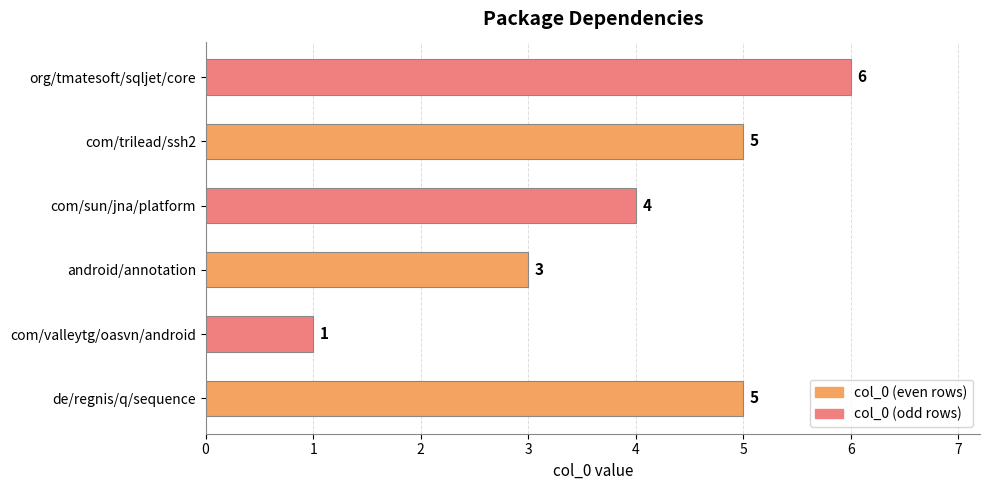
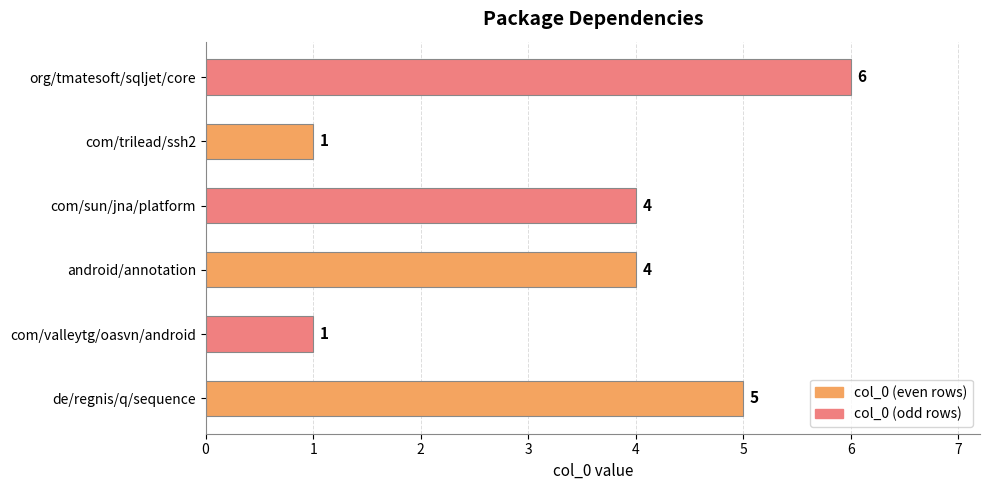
com/trilead/ssh2: 5 -> 1
android/annotation: 3 -> 4
